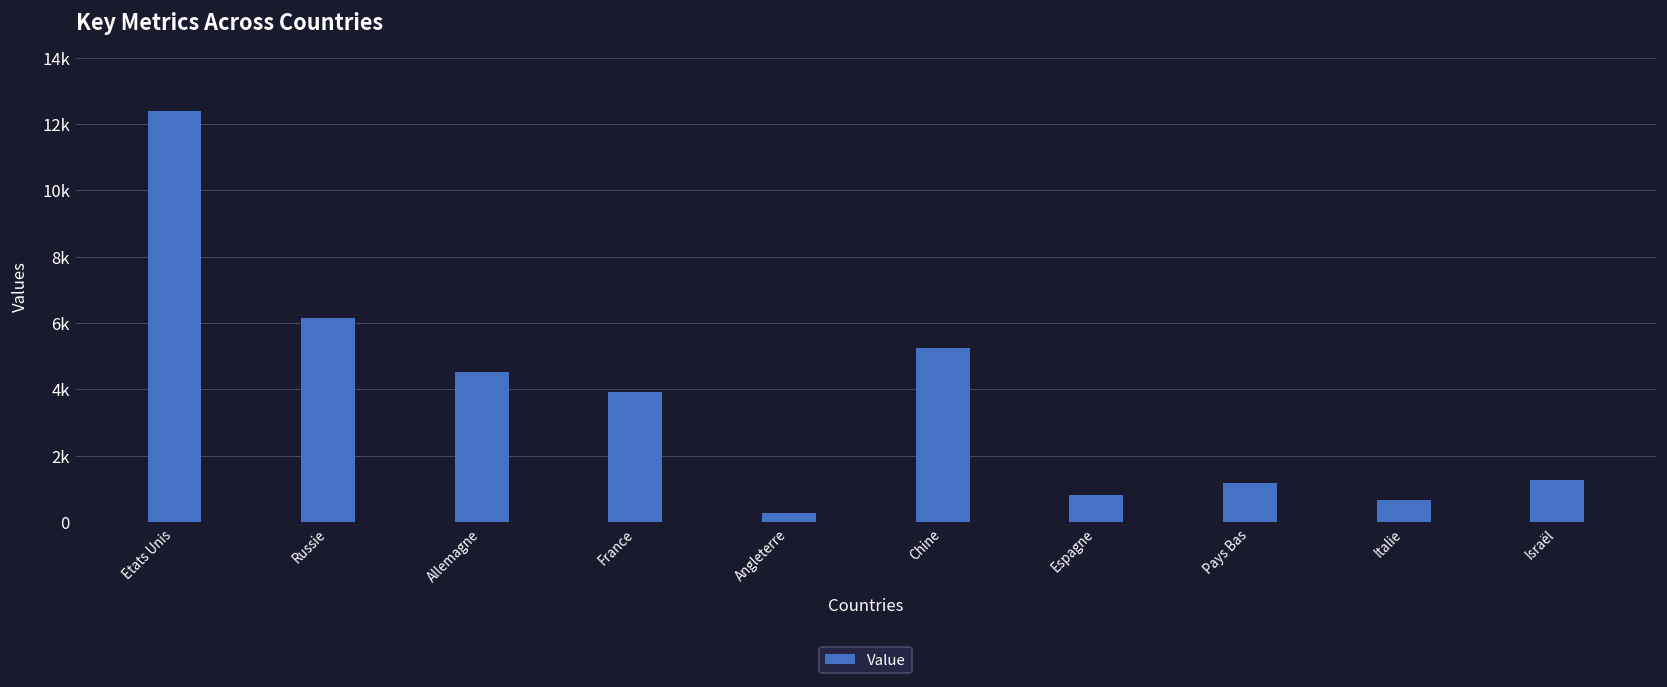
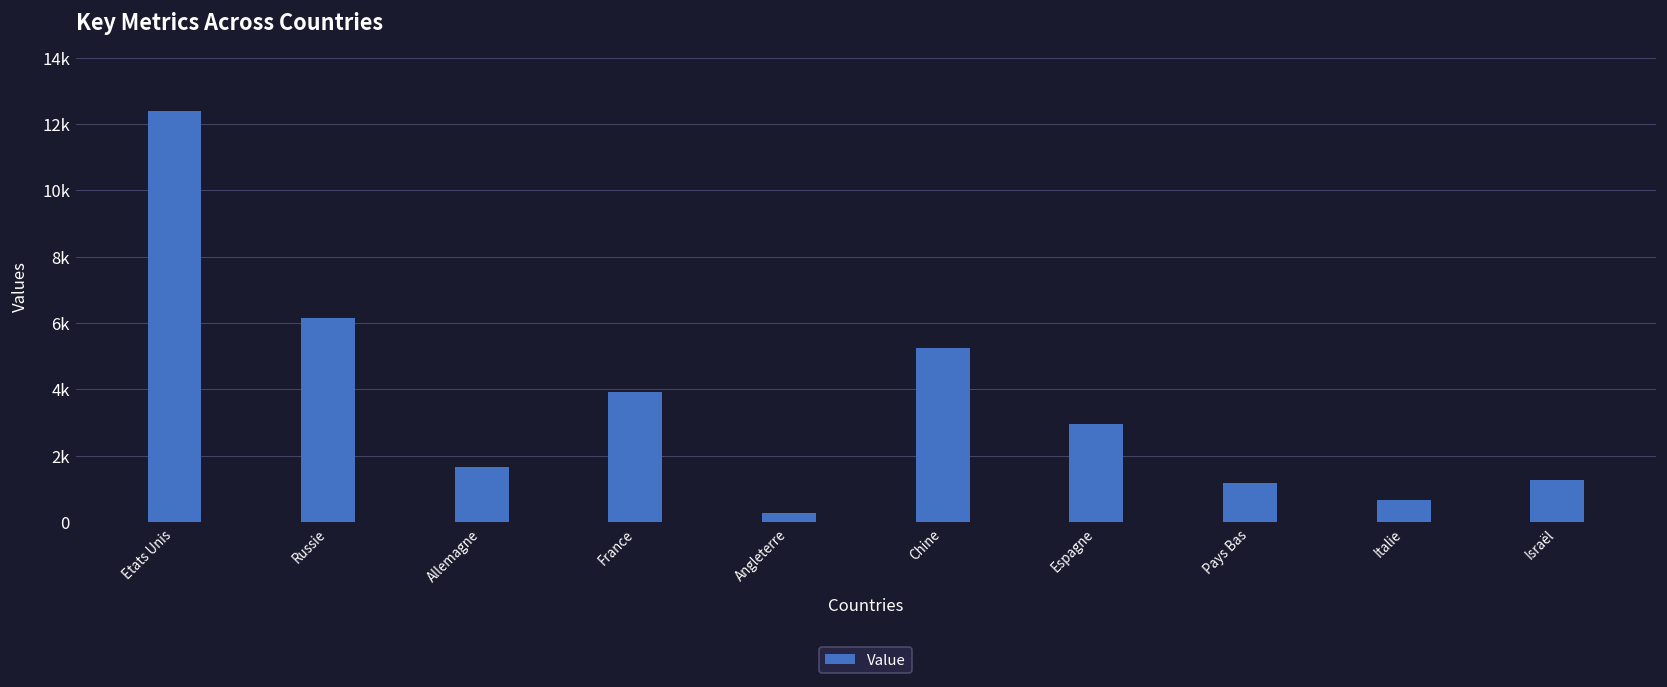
Allemagne: 4500 -> 1700
Espagne: 800 -> 2900
